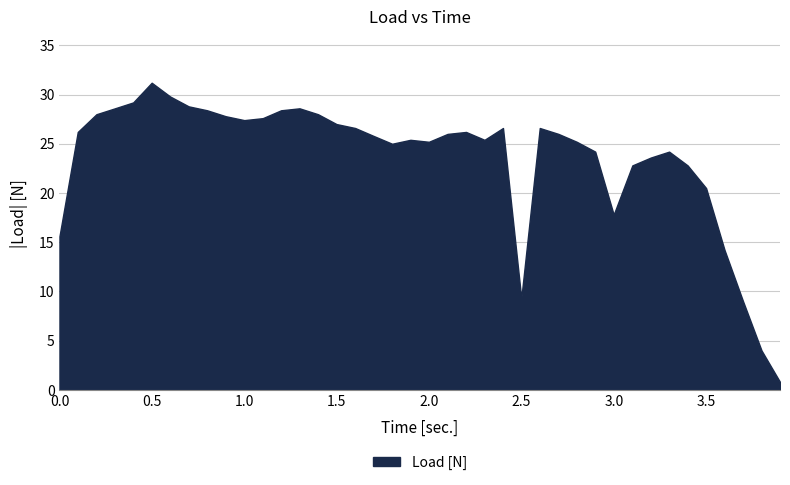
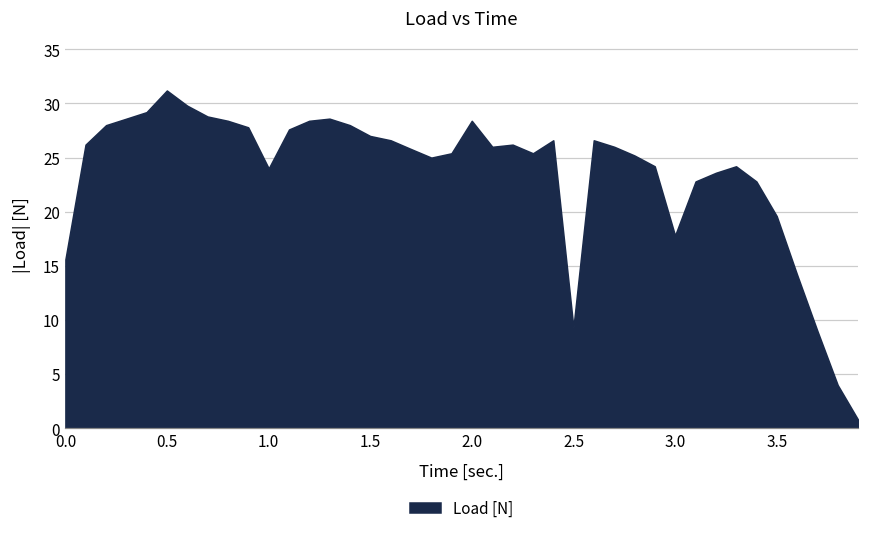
1.0: 27 -> 24
2.0: 25 -> 28
3.5: 21 -> 20
